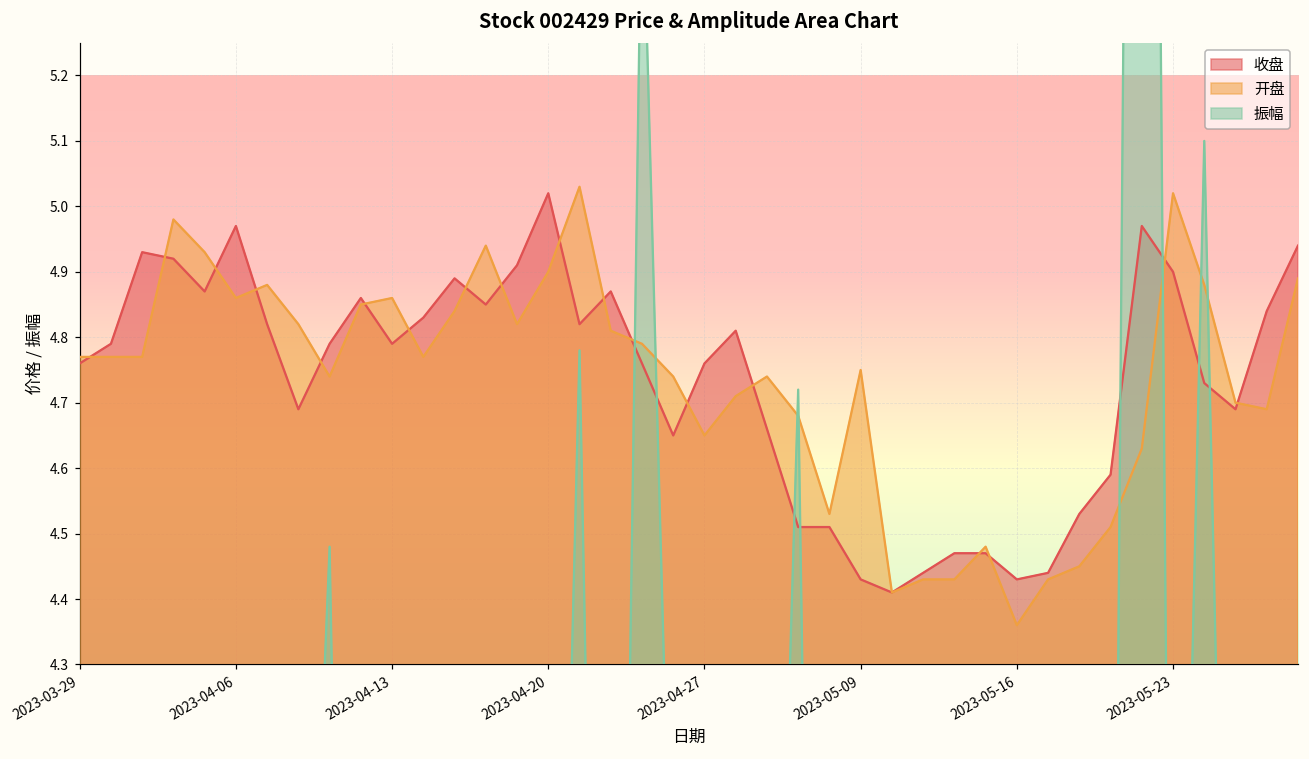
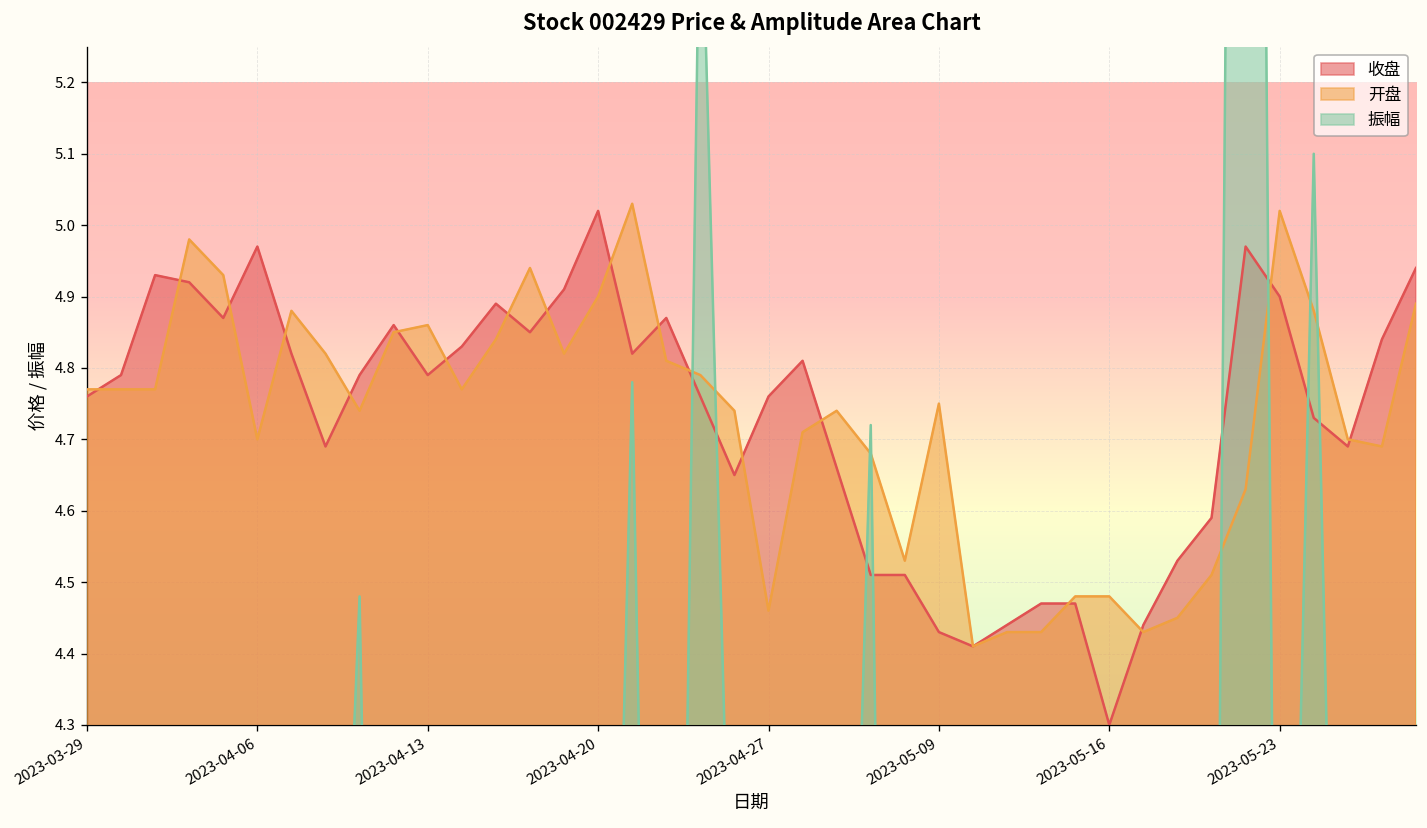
开盘, 2023-04-06: 4.86 -> 4.70
开盘, 2023-04-27: 4.65 -> 4.46
收盘, 2023-05-16: 4.43 -> 4.30
开盘, 2023-05-16: 4.36 -> 4.48
